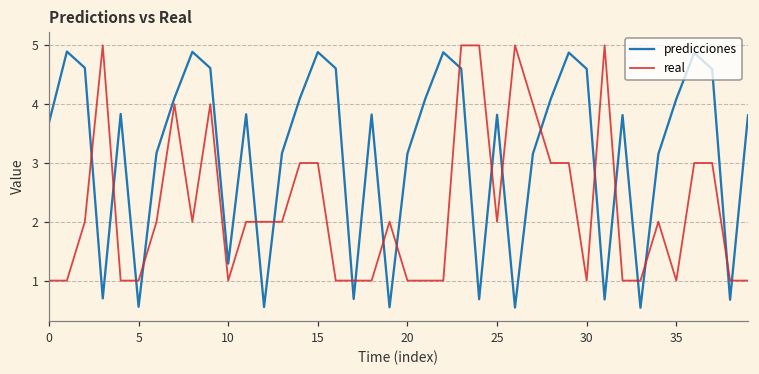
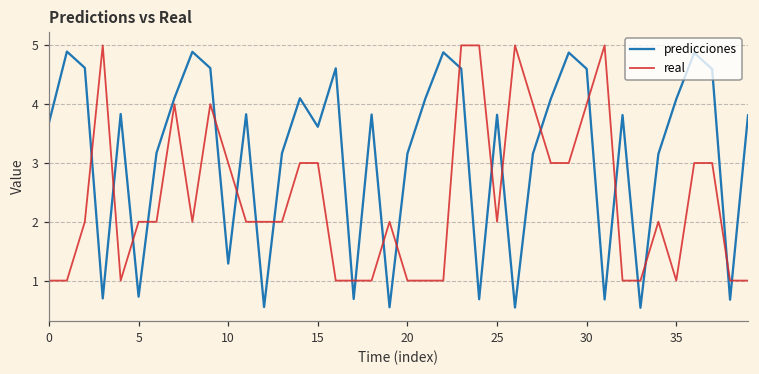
predicciones, 5: 0.6 -> 0.7
real, 5: 1 -> 2
real, 10: 1 -> 3
predicciones, 15: 4.9 -> 3.6
real, 30: 1 -> 4
